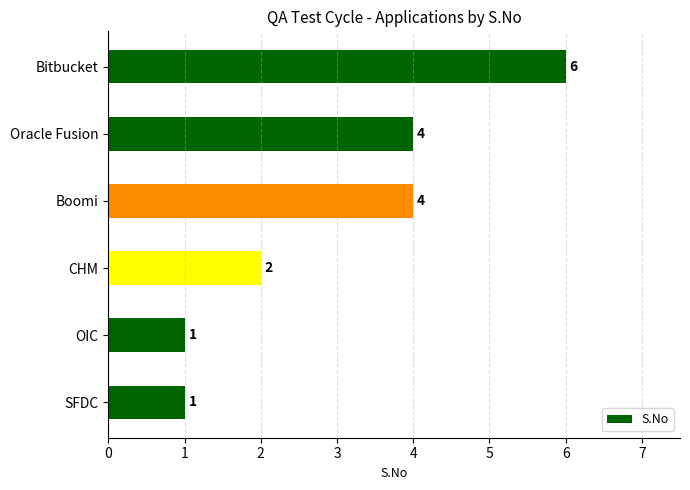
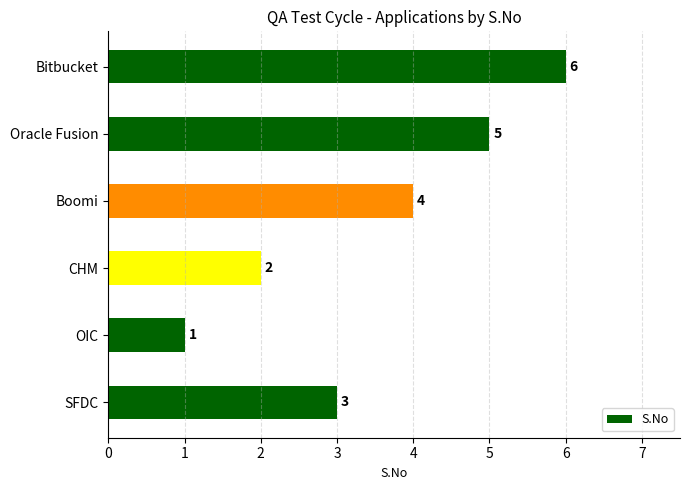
Oracle Fusion: 4 -> 5
SFDC: 1 -> 3
